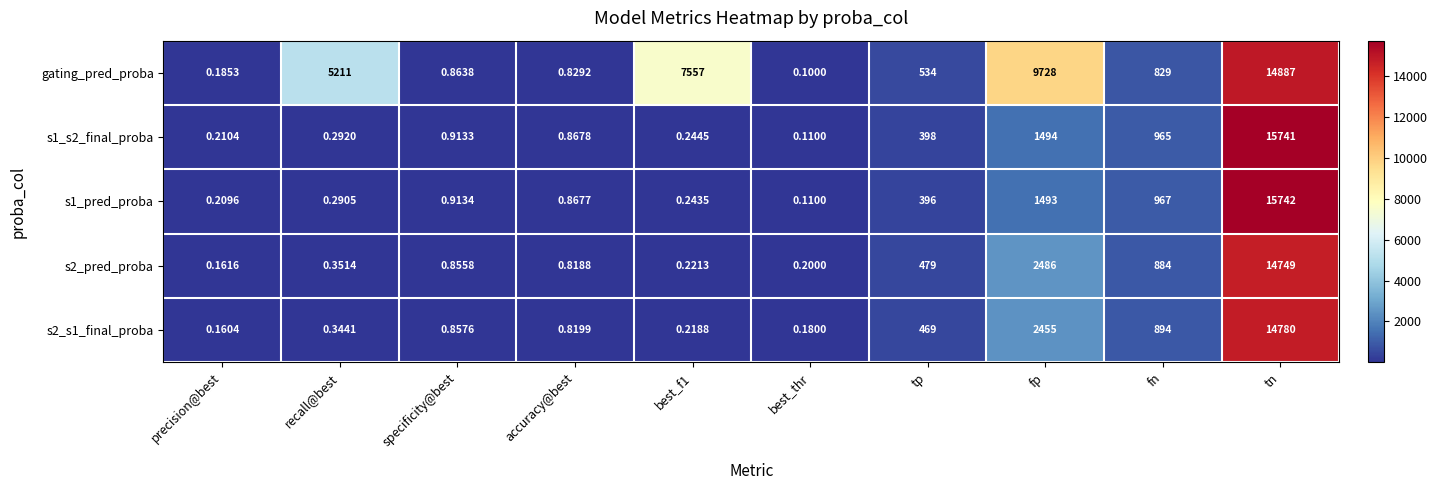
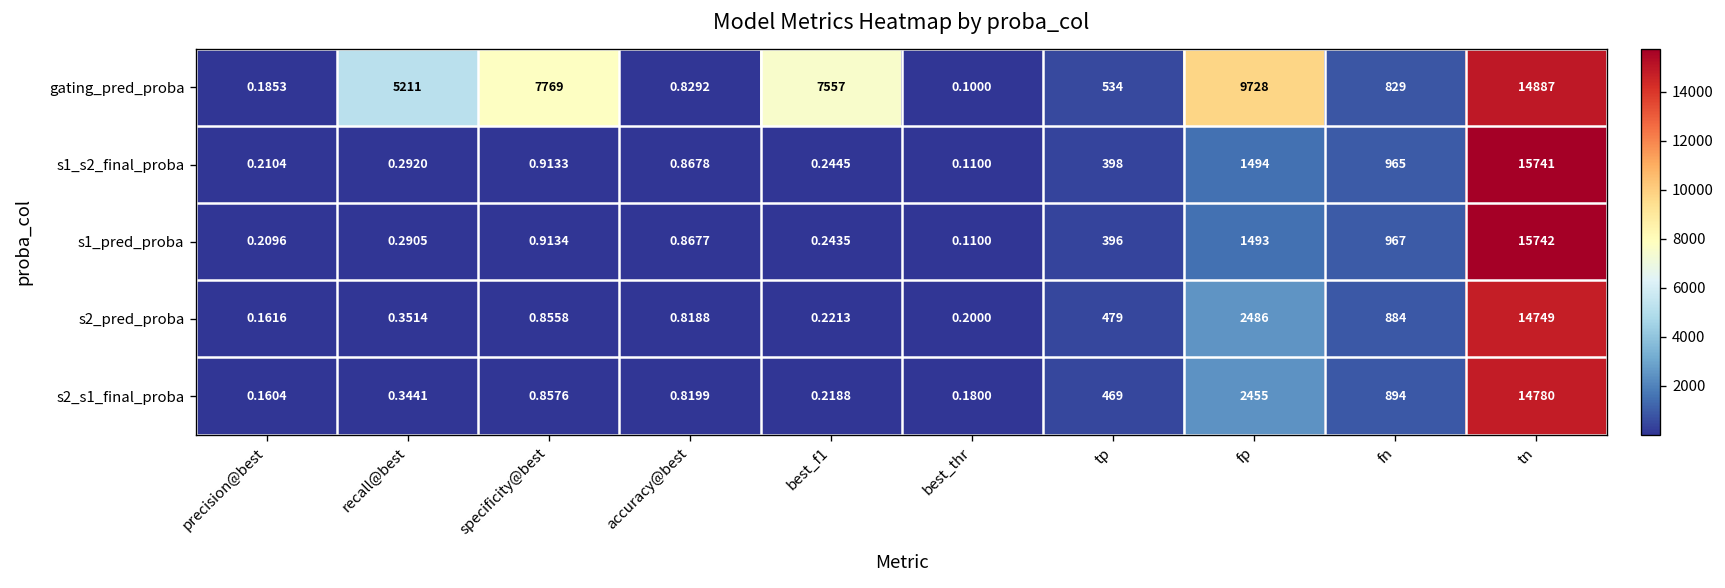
gating_pred_proba, specificity@best: 0.8638 -> 7769
